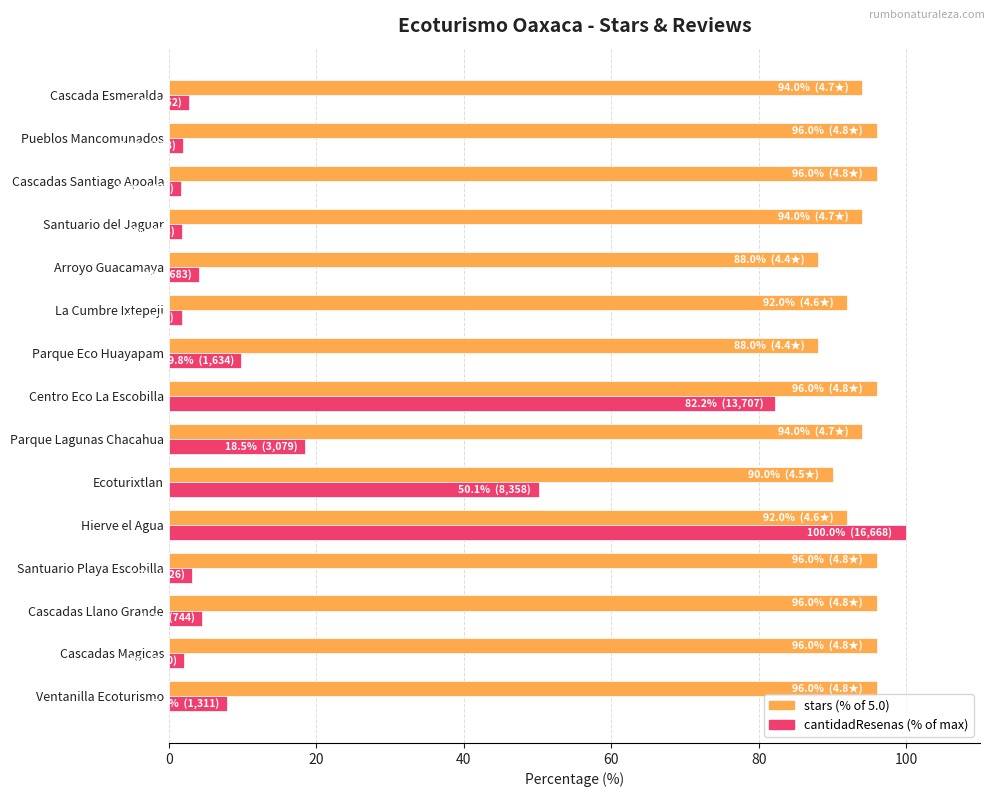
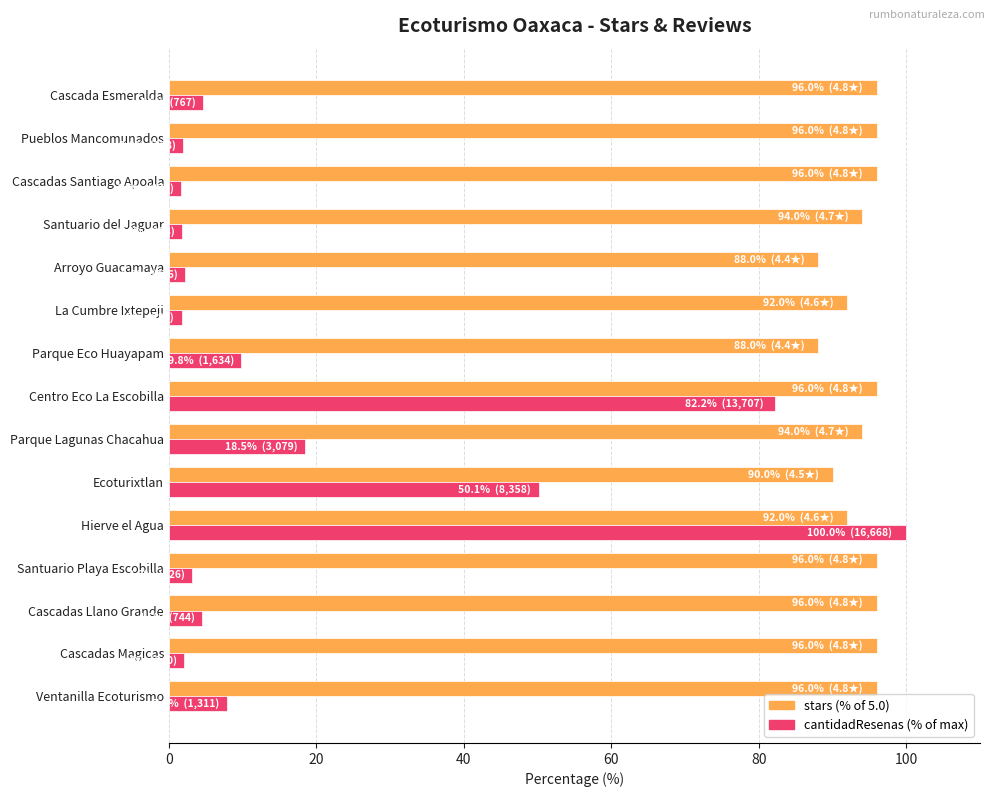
stars (% of 5.0), Cascada Esmeralda: 94.0% (4.7★) -> 96.0% (4.8★)
cantidadResenas (% of max), Cascada Esmeralda: 3 -> 5
cantidadResenas (% of max), Arroyo Guacamaya: 4 -> 2
